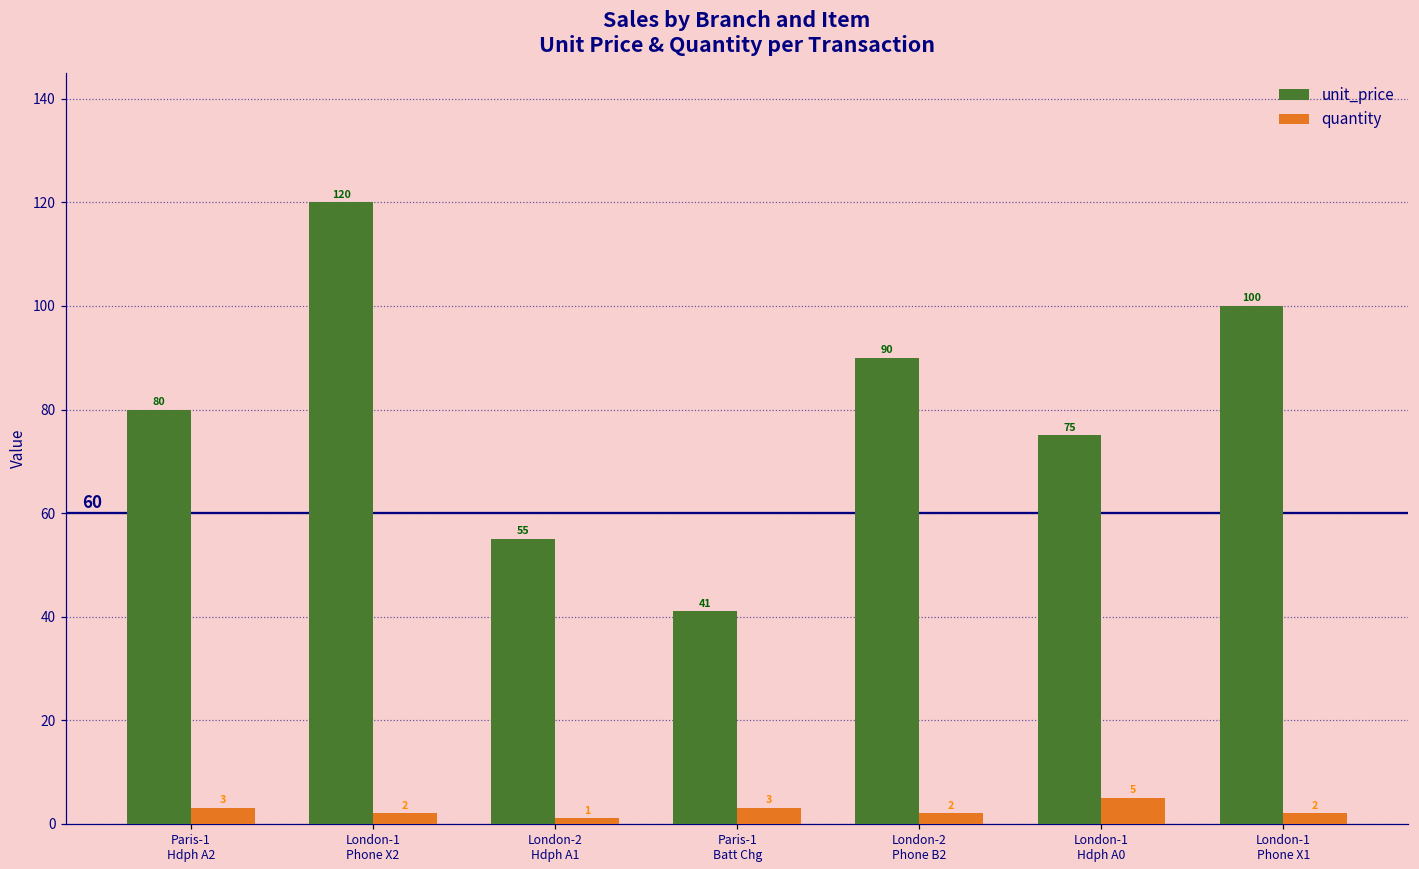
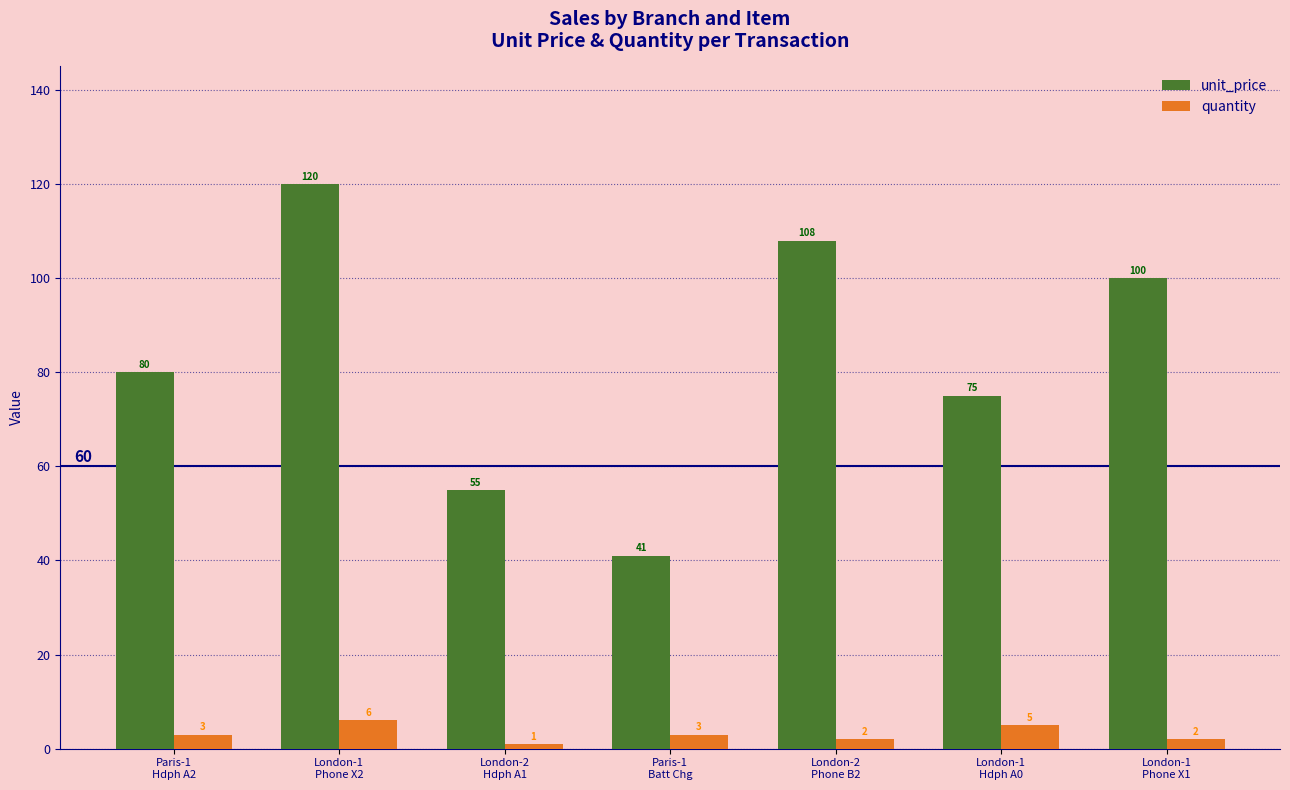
quantity, London-1 Phone X2: 2 -> 6
unit_price, London-2 Phone B2: 90 -> 108
